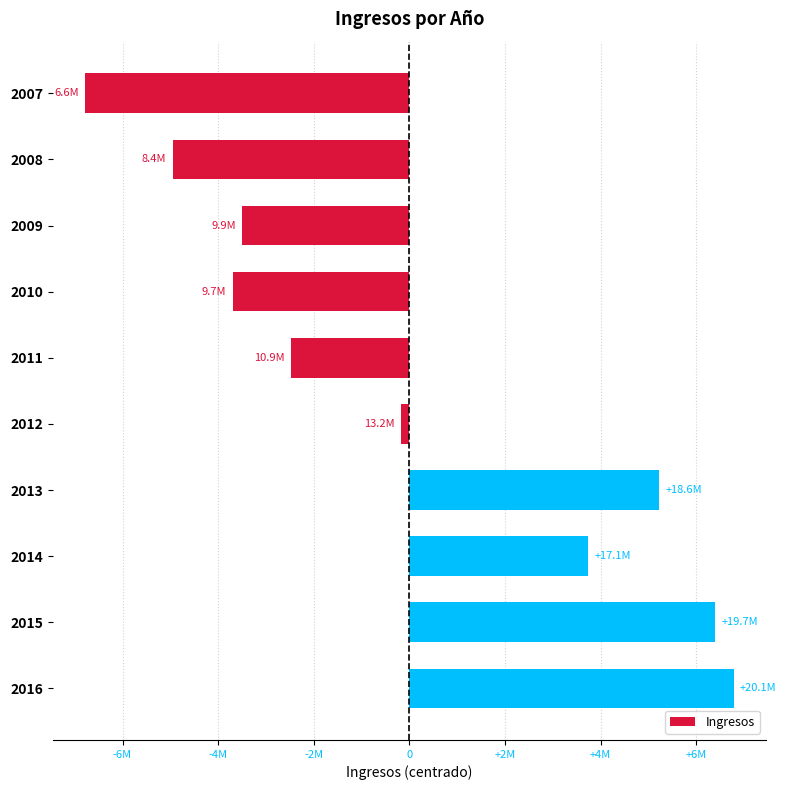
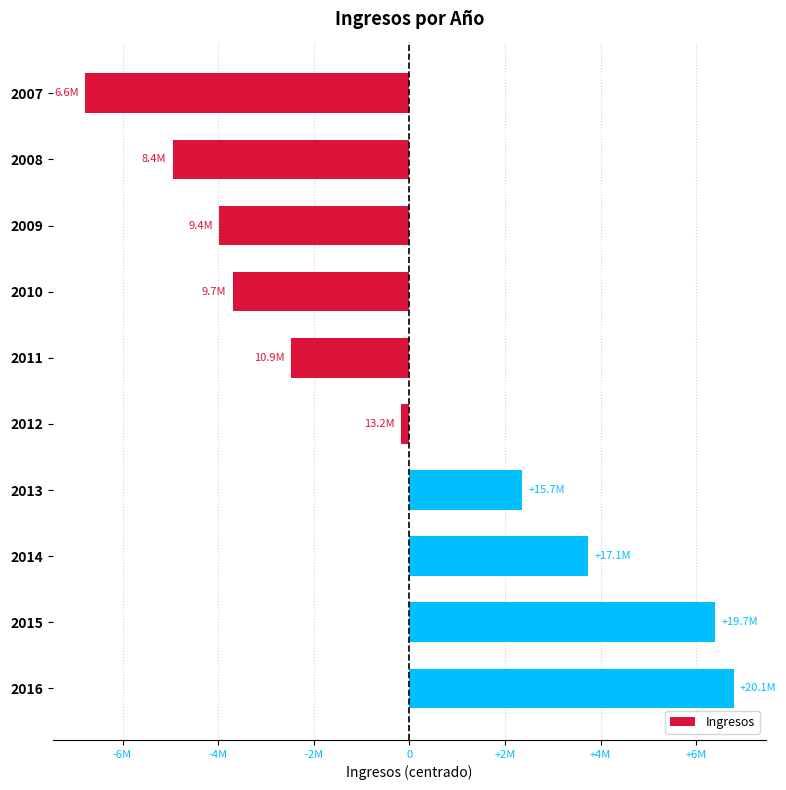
2009: 9.9M -> 9.4M
2013: +18.6M -> +15.7M
